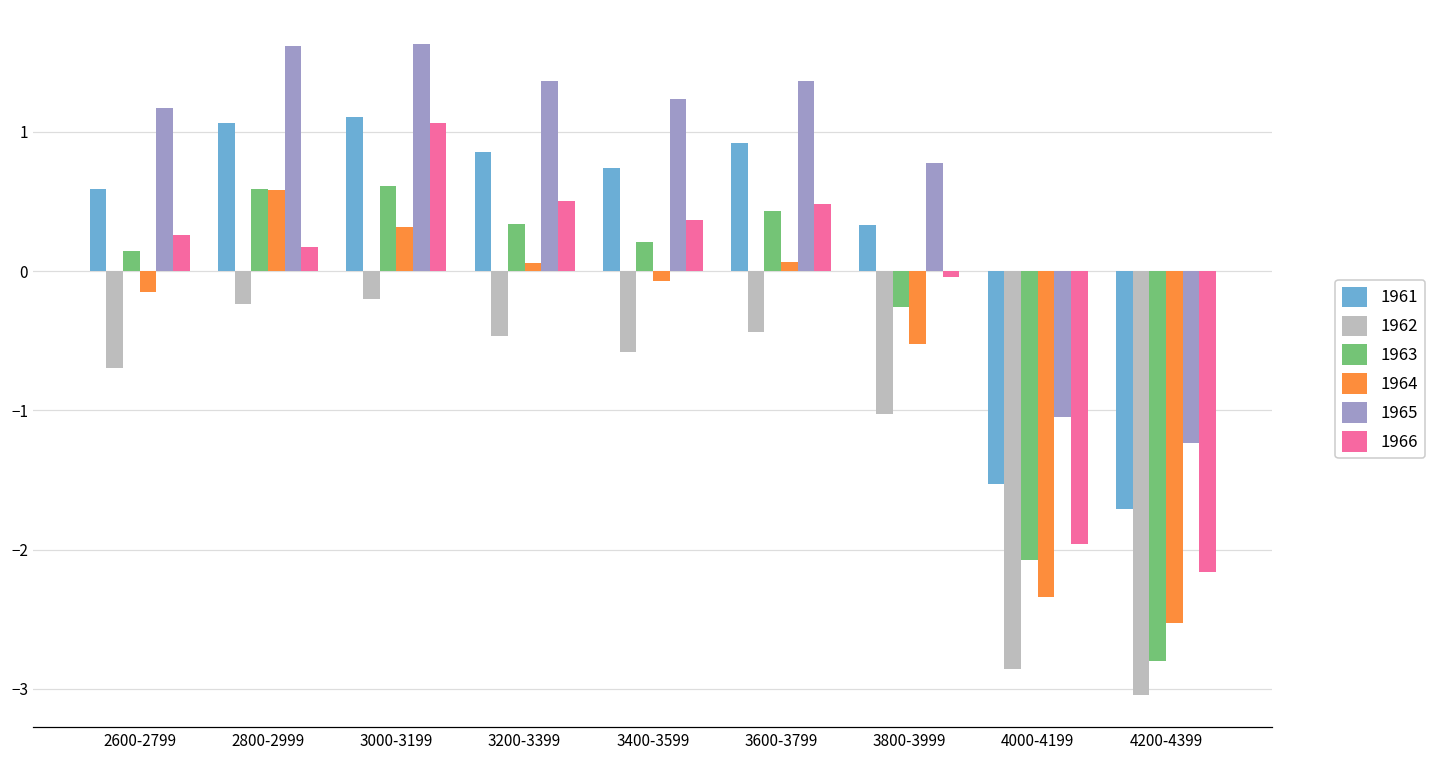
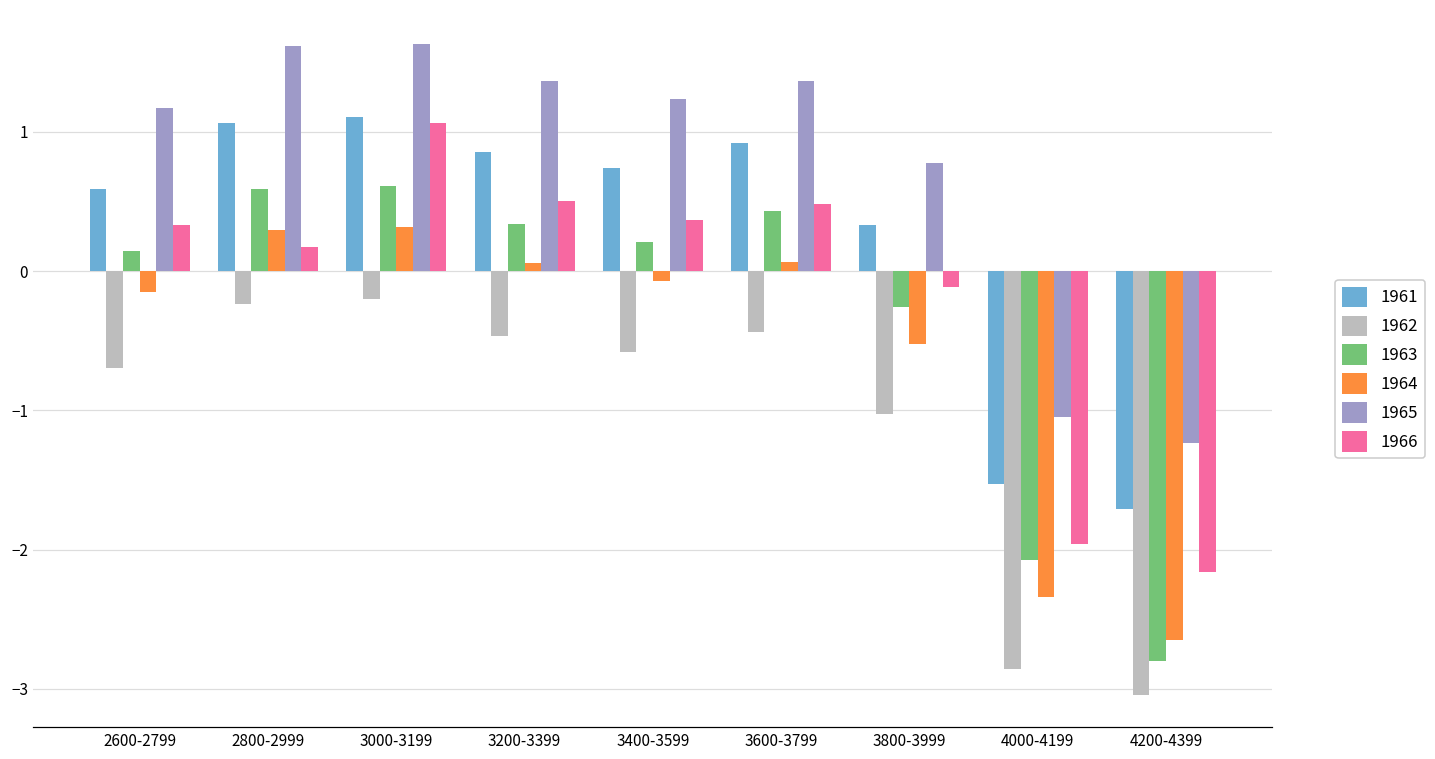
1966, 2600-2799: 0.26 -> 0.33
1964, 2800-2999: 0.58 -> 0.30
1966, 3800-3999: -0.04 -> -0.11
1964, 4200-4399: -2.53 -> -2.65
